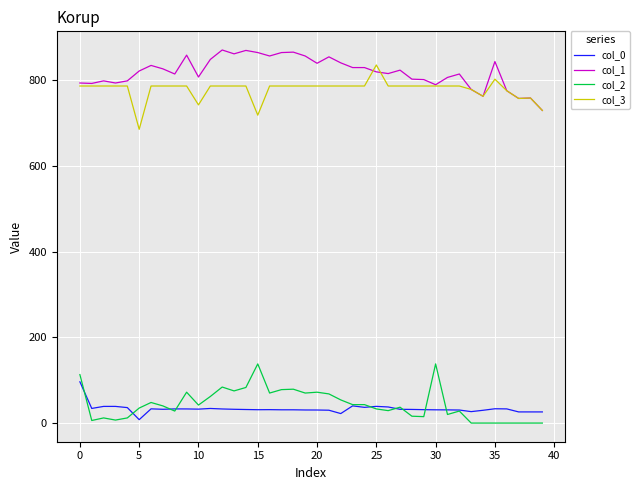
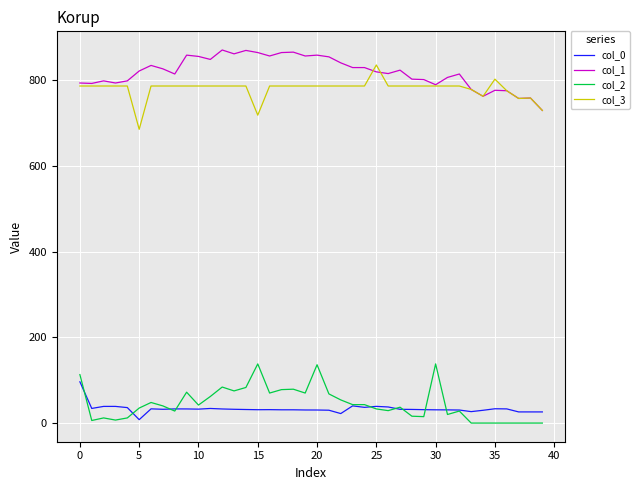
col_1, 10: 810 -> 860
col_3, 10: 740 -> 790
col_1, 20: 840 -> 860
col_2, 20: 70 -> 140
col_1, 35: 840 -> 780
